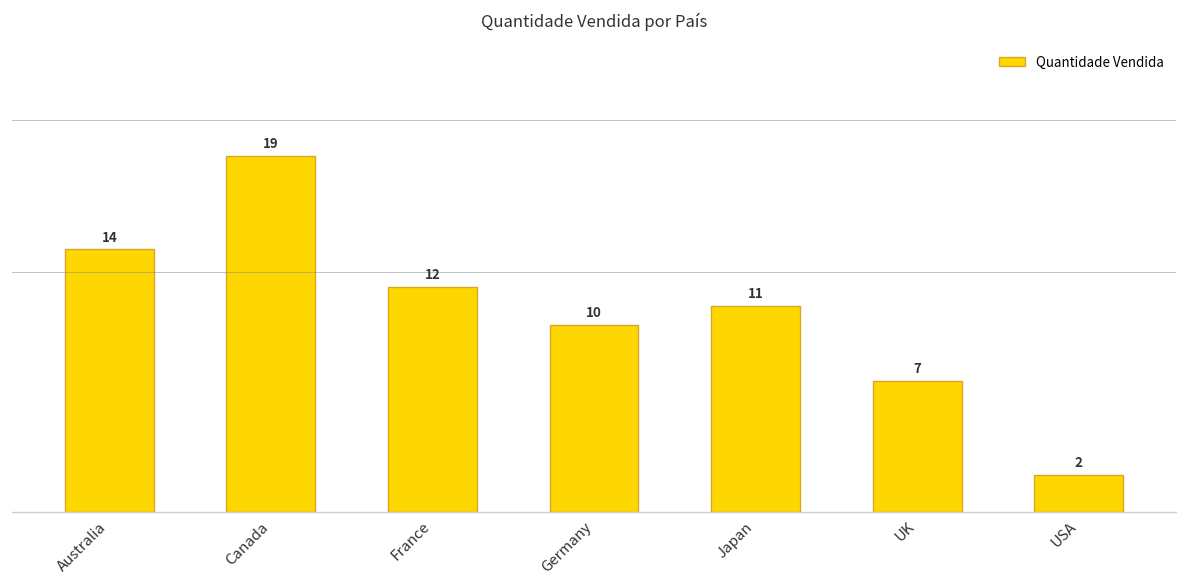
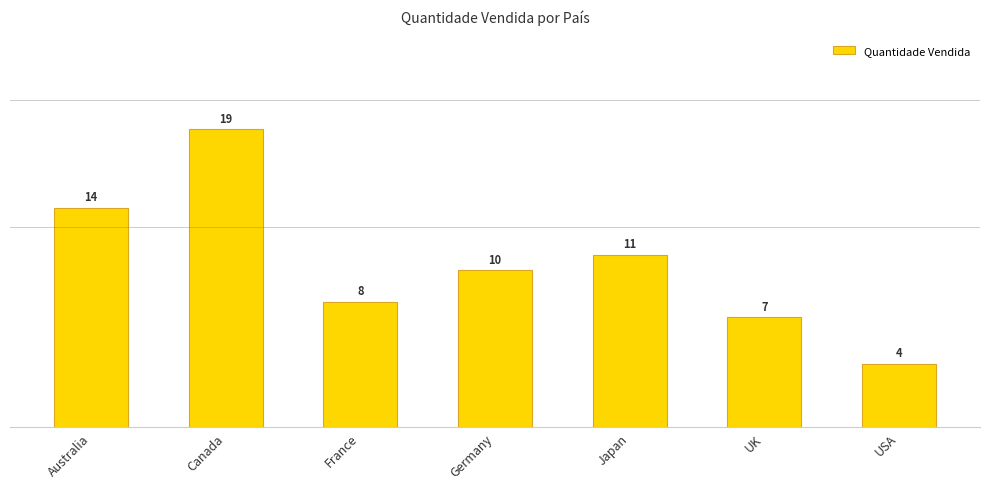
France: 12 -> 8
USA: 2 -> 4
